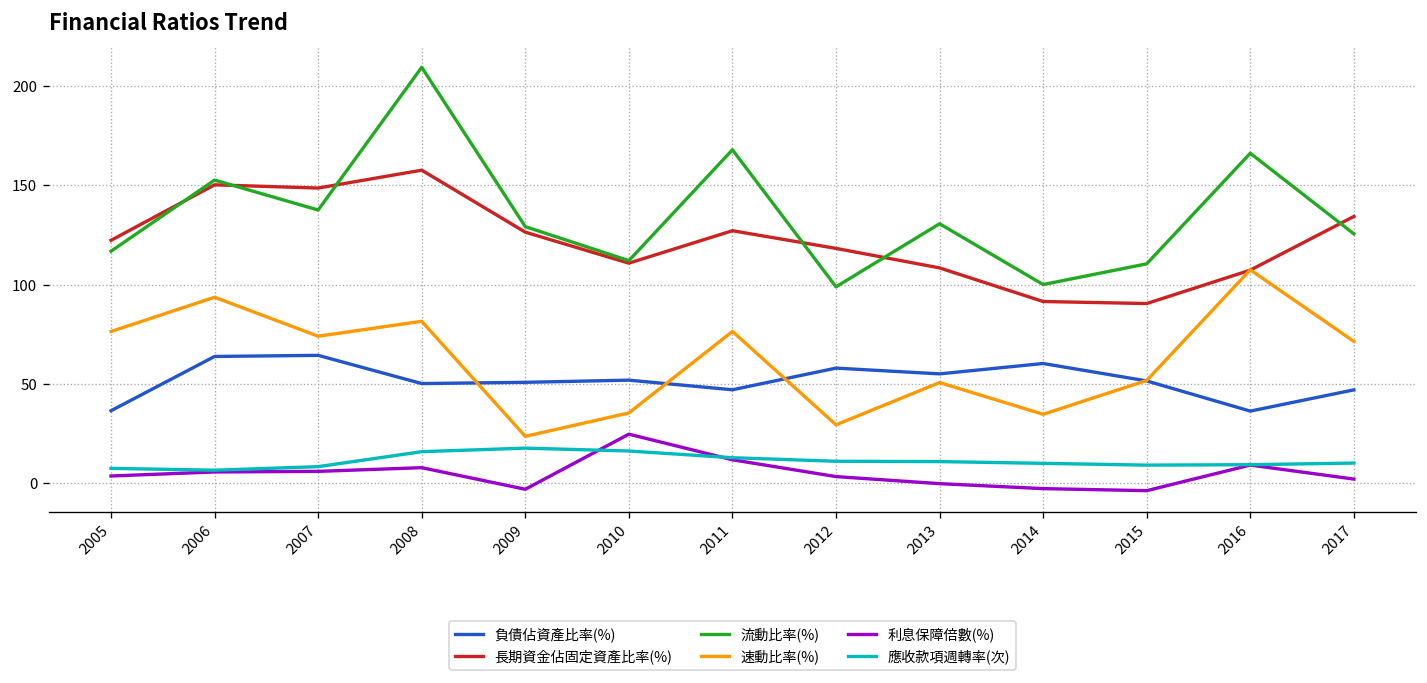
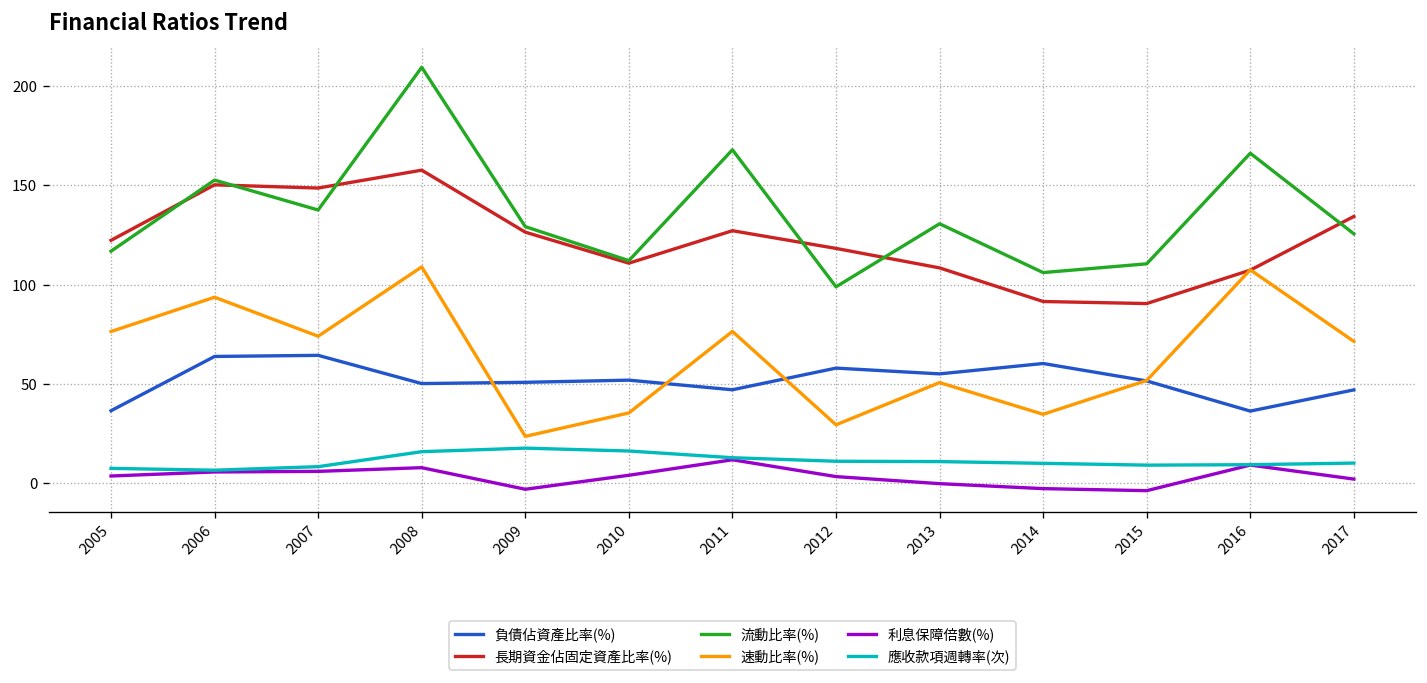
速動比率(%), 2008: 81 -> 109
利息保障倍數(%), 2010: 25 -> 4
流動比率(%), 2014: 100 -> 106
